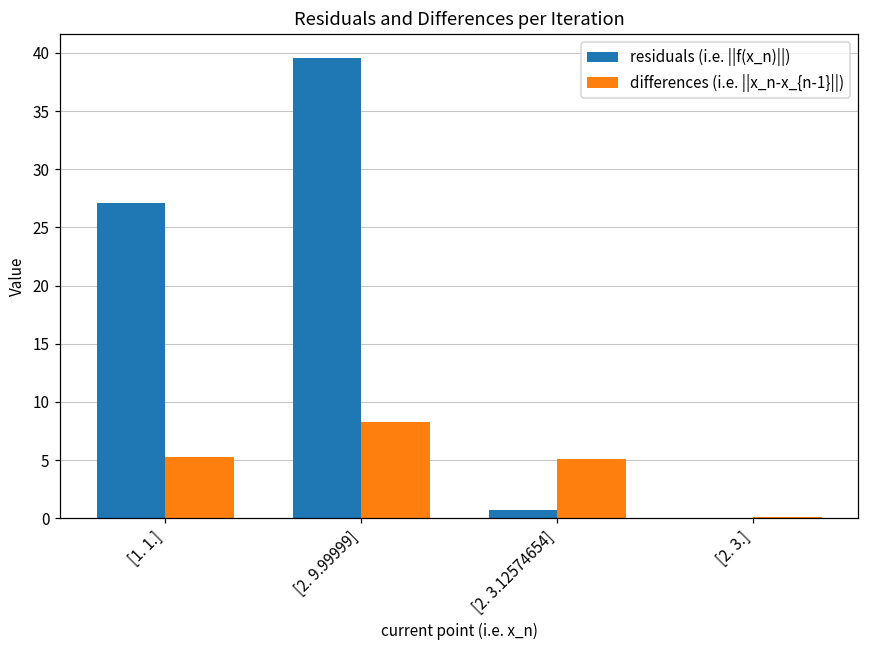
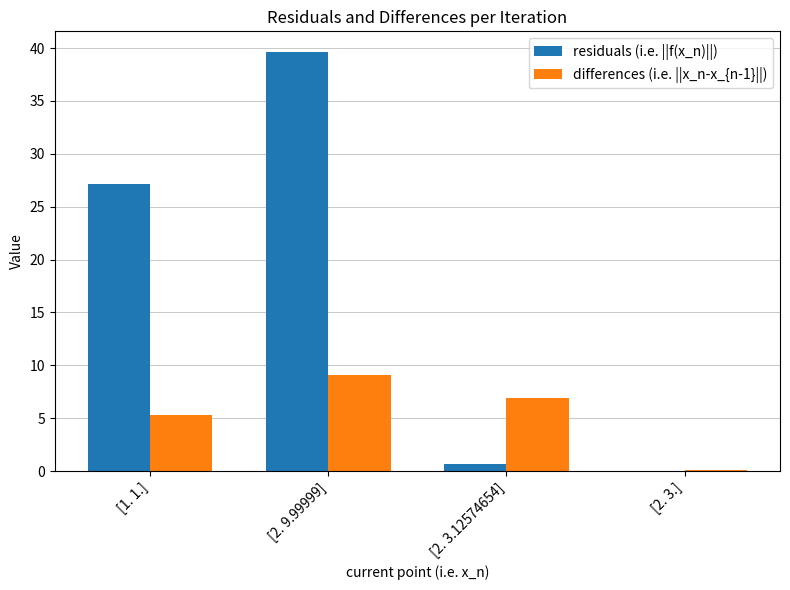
differences (i.e. ||x_n-x_{n-1}||), [2. 9.99999]: 8.2 -> 9.1
differences (i.e. ||x_n-x_{n-1}||), [2. 3.12574654]: 5.1 -> 6.9
